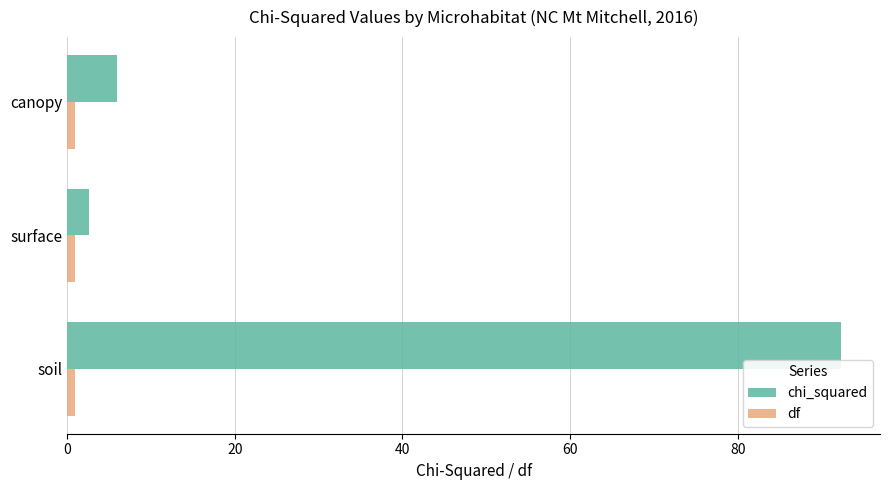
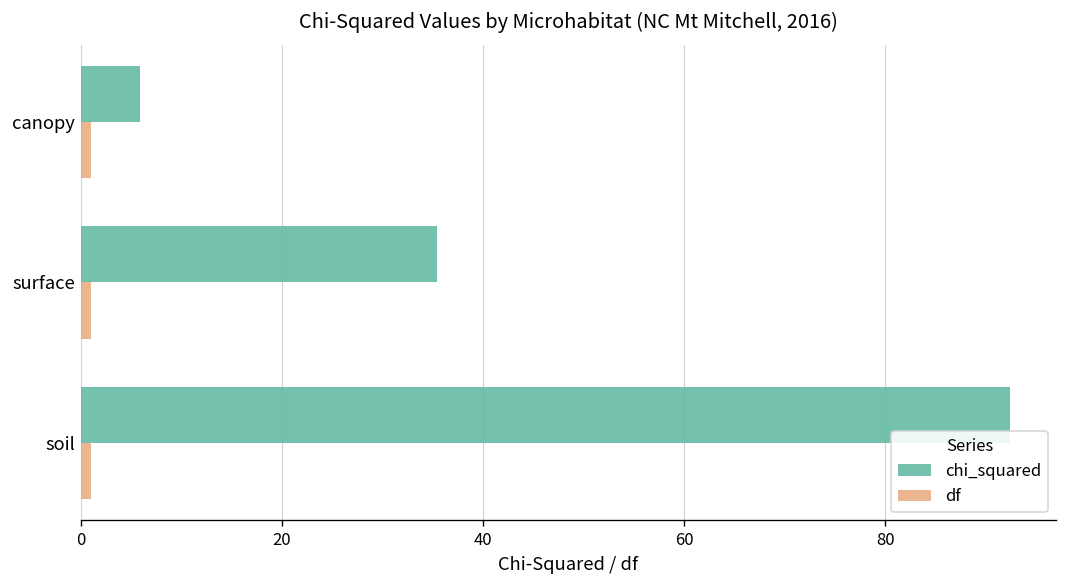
chi_squared, surface: 3 -> 35
